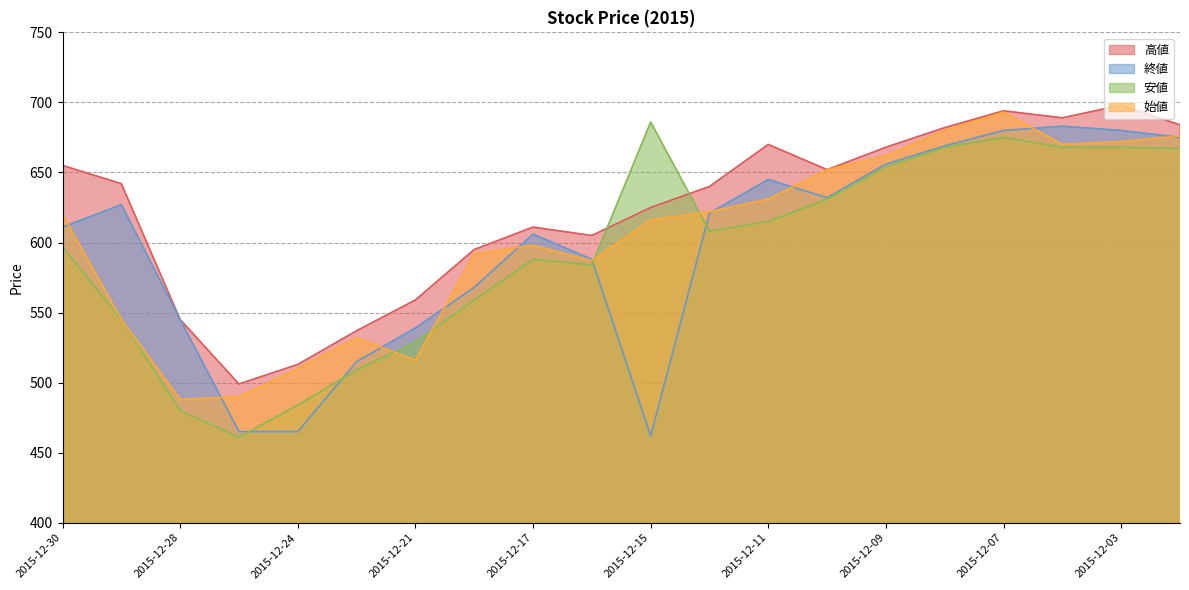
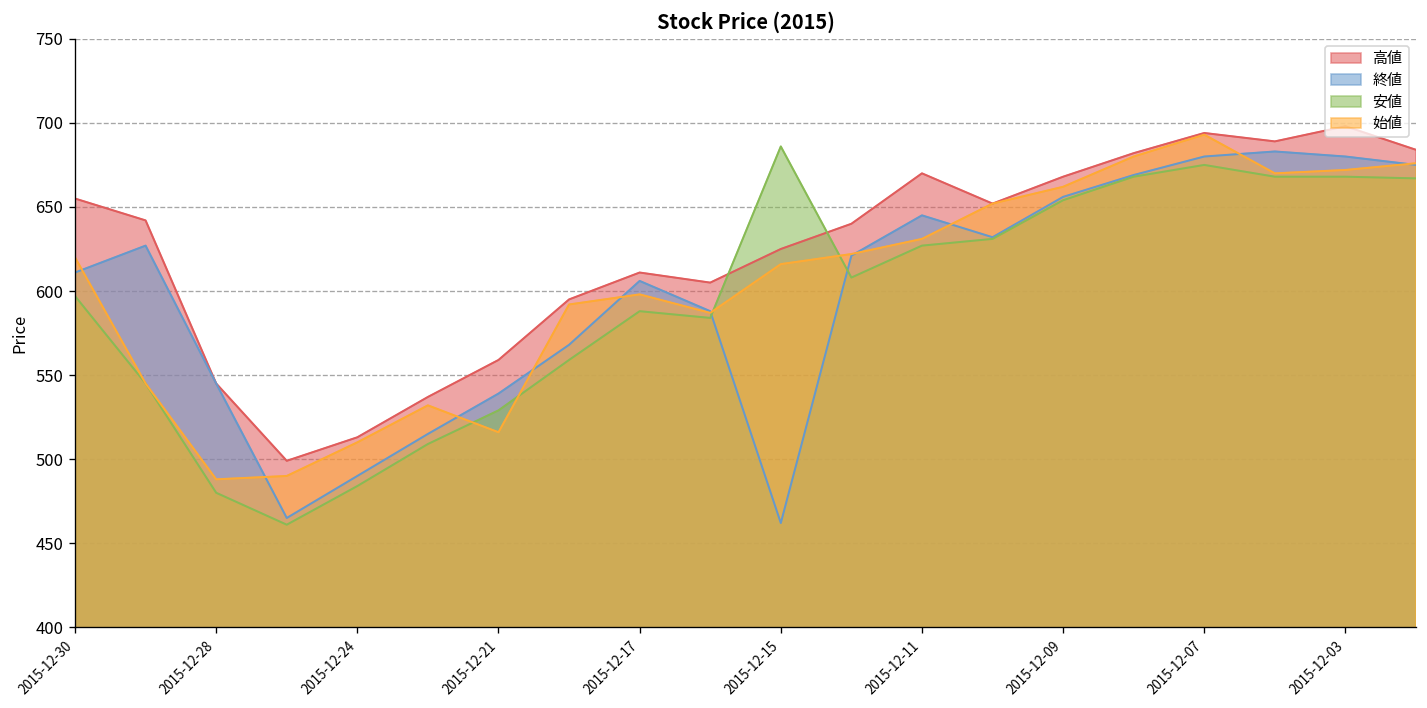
終値, 2015-12-24: 465 -> 490
安値, 2015-12-11: 615 -> 627
